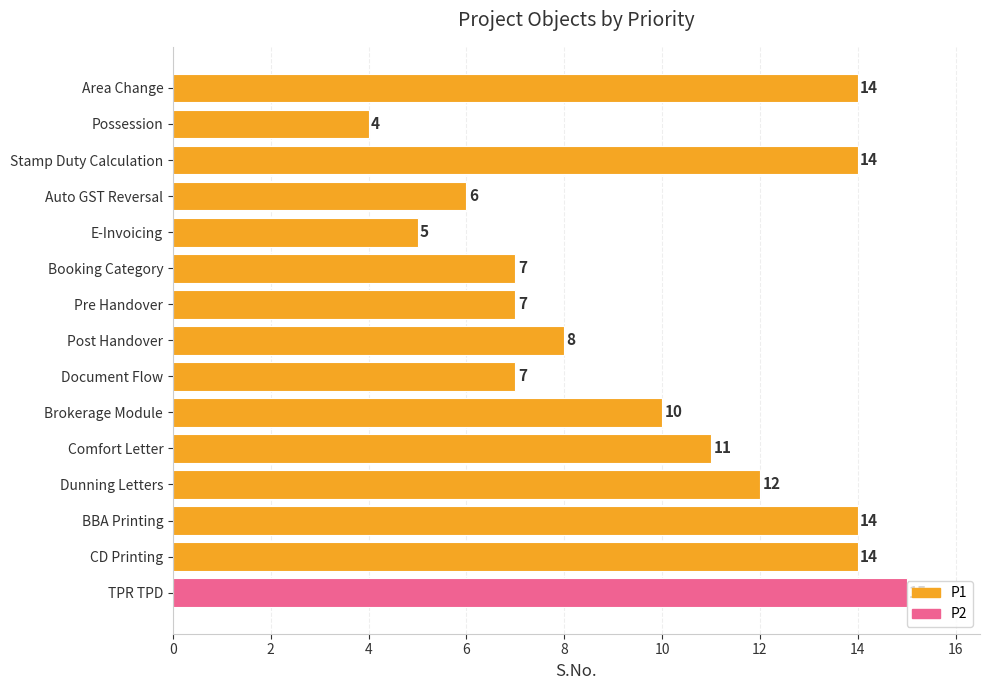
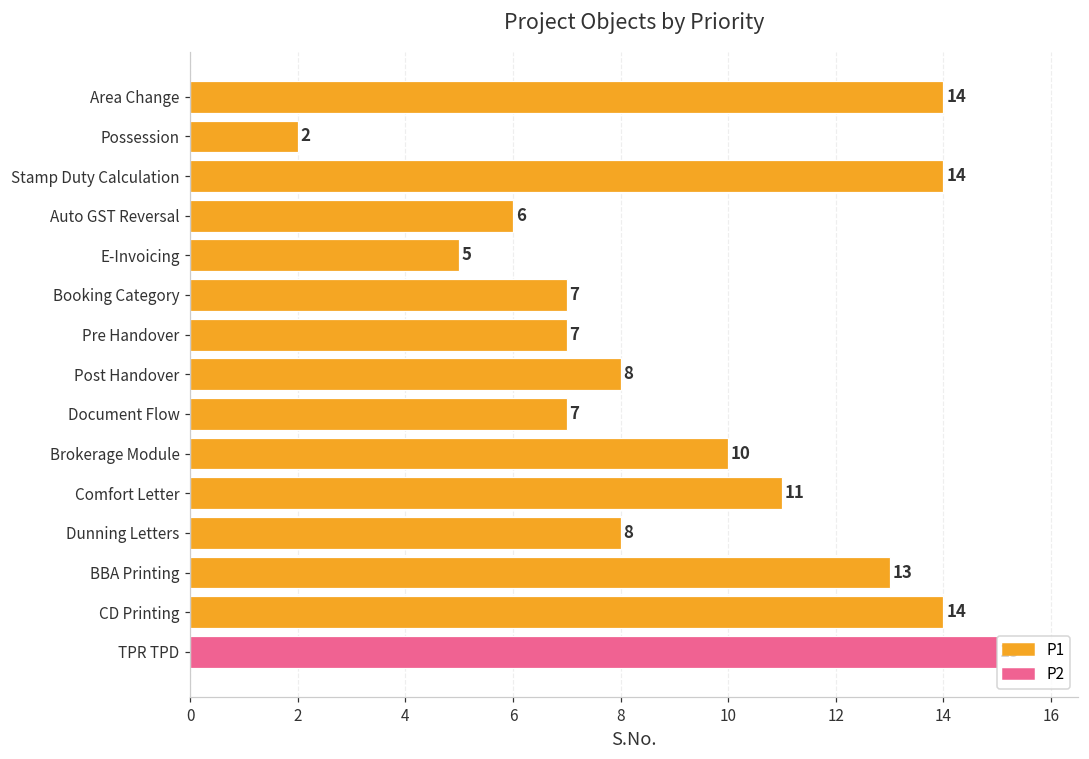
Possession: 4 -> 2
Dunning Letters: 12 -> 8
BBA Printing: 14 -> 13
